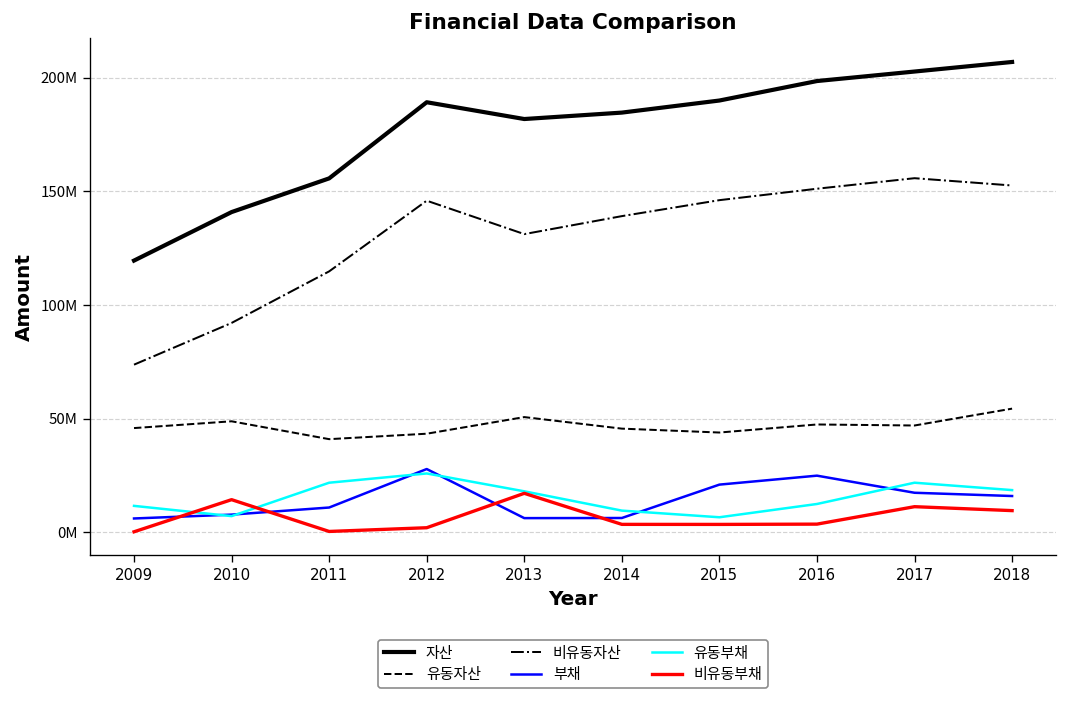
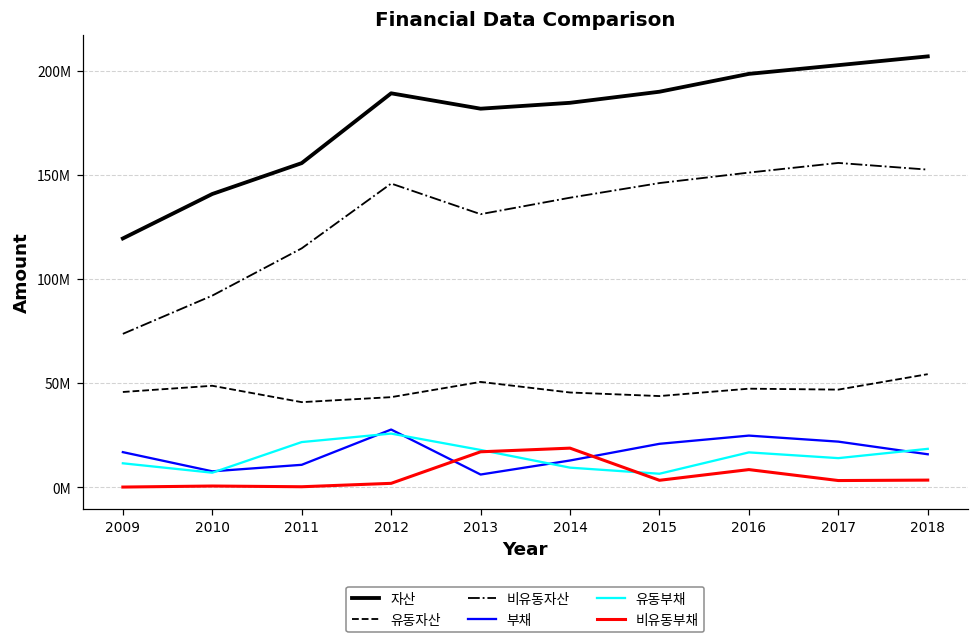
부채, 2009: 6000000 -> 17000000
비유동부채, 2010: 14000000 -> 1000000
부채, 2014: 6000000 -> 13000000
비유동부채, 2014: 3000000 -> 19000000
유동부채, 2016: 12000000 -> 17000000
비유동부채, 2016: 4000000 -> 9000000
부채, 2017: 17000000 -> 22000000
유동부채, 2017: 22000000 -> 14000000
비유동부채, 2017: 11000000 -> 3000000
비유동부채, 2018: 9000000 -> 4000000
